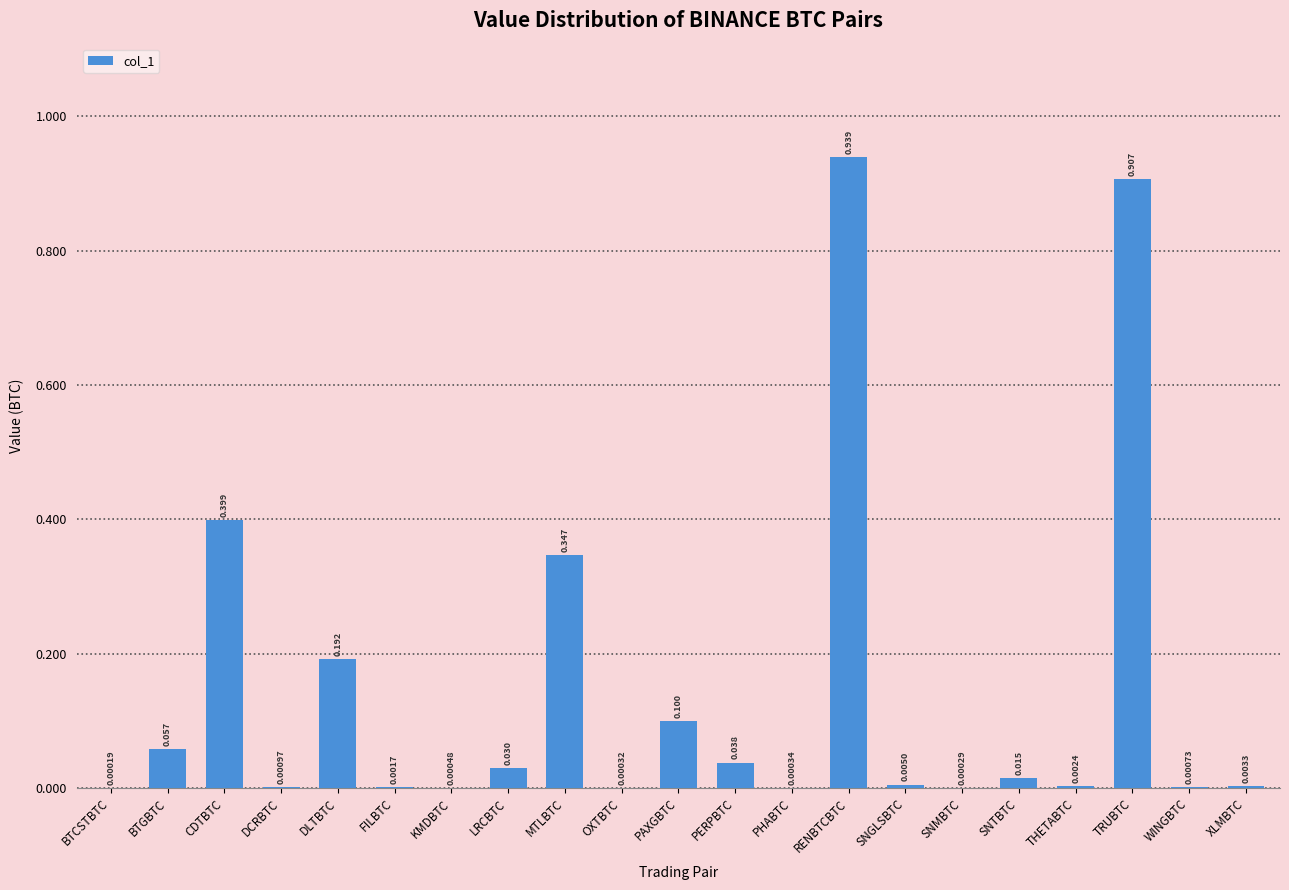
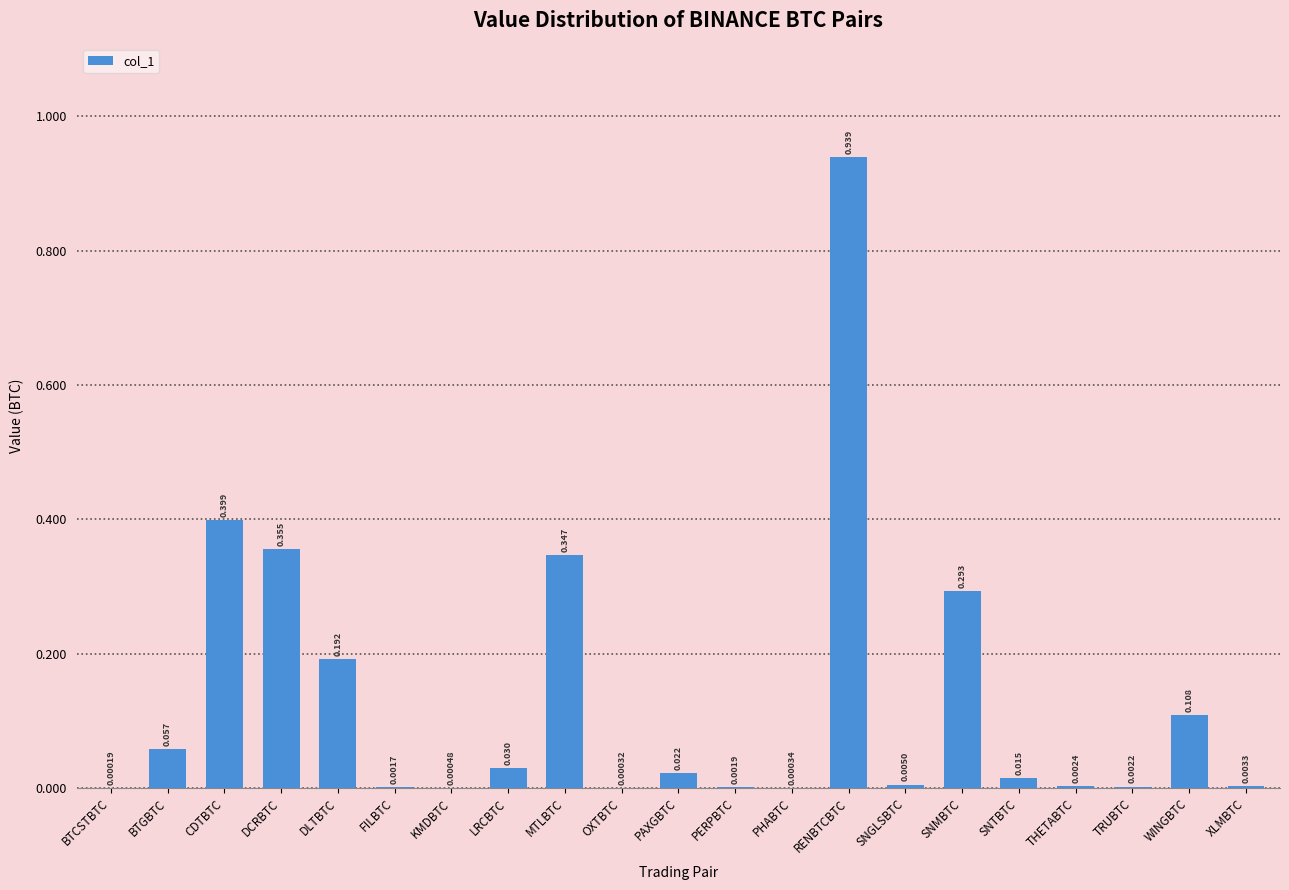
DCRBTC: 0.00097 -> 0.355
PAXGBTC: 0.100 -> 0.022
PERPBTC: 0.038 -> 0.0019
SNMBTC: 0.00029 -> 0.293
TRUBTC: 0.907 -> 0.0022
WINGBTC: 0.00073 -> 0.108
